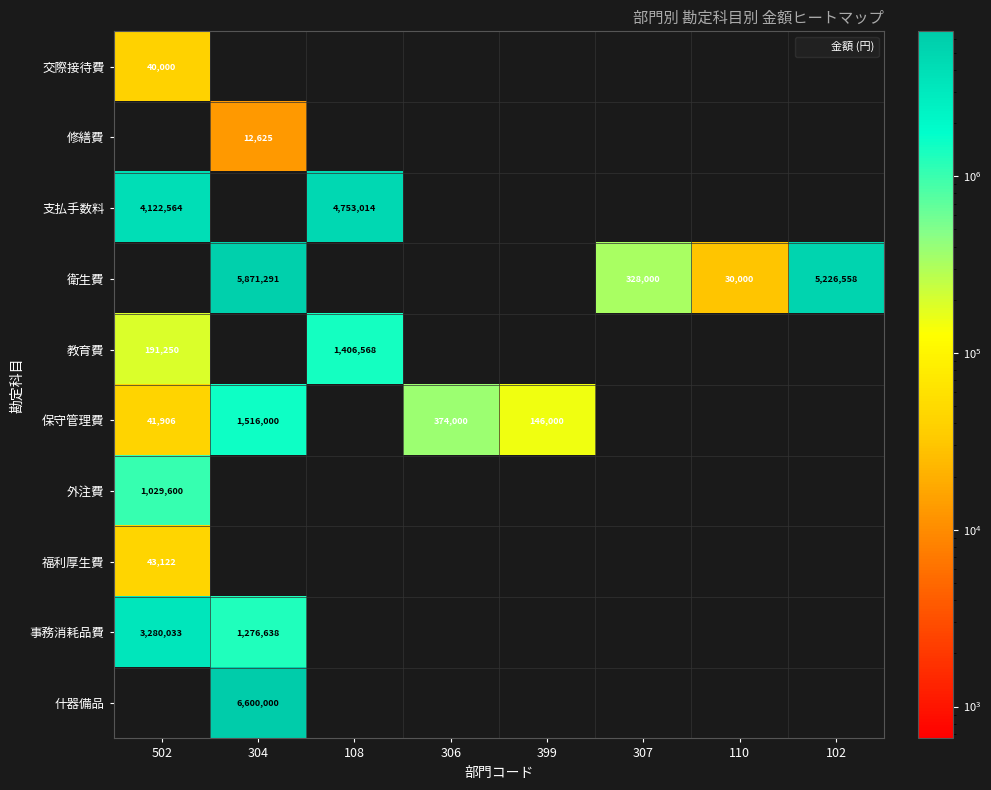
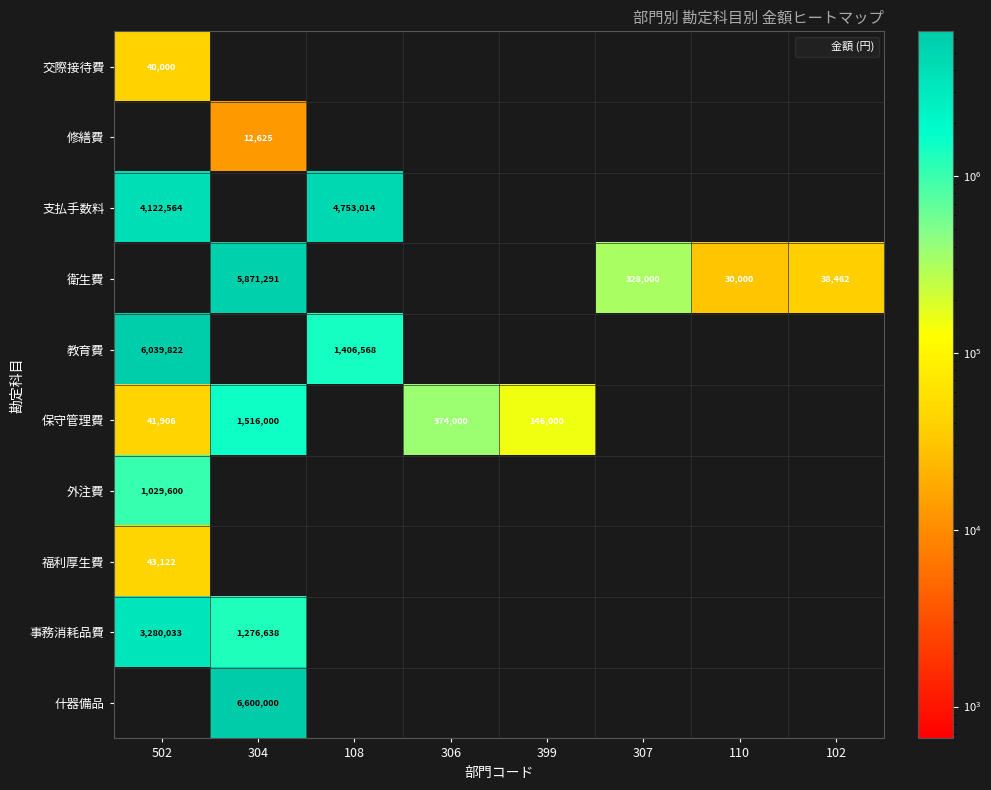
衛生費, 102: 5,226,558 -> 38,462
教育費, 502: 191,250 -> 6,039,822
